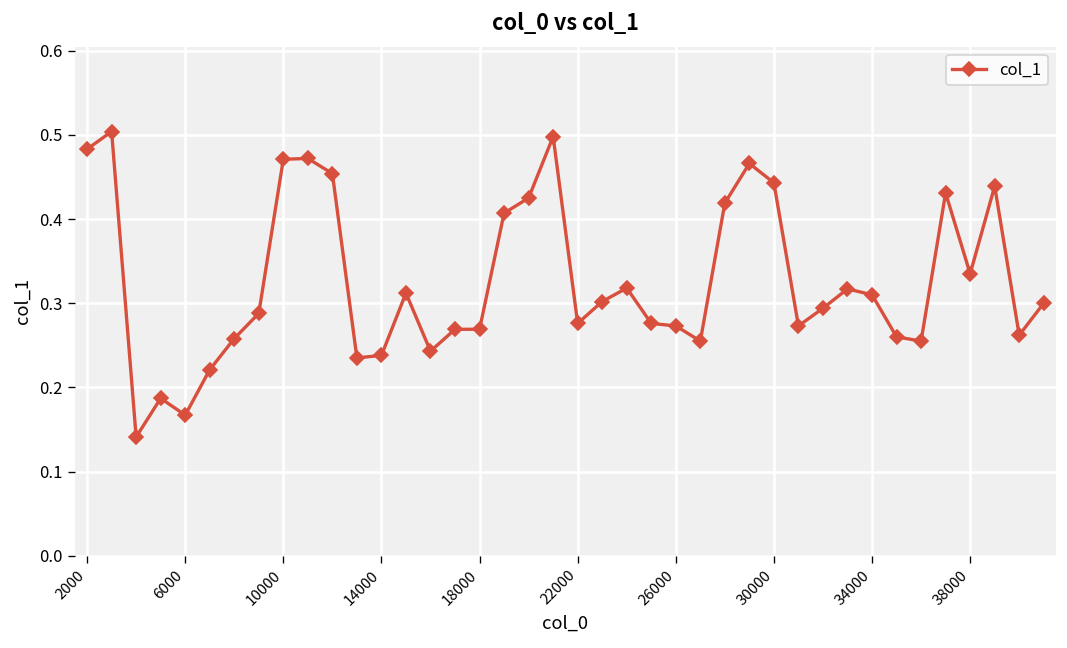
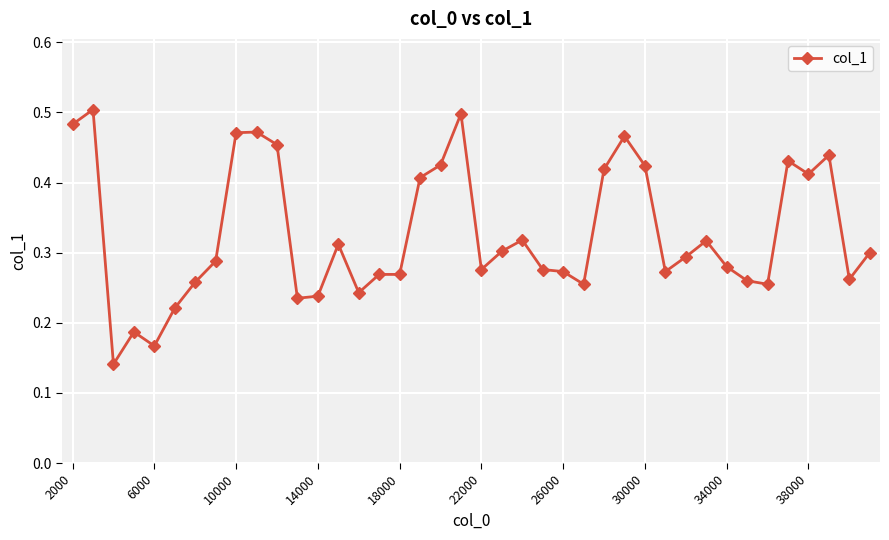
30000: 0.44 -> 0.42
34000: 0.31 -> 0.28
38000: 0.34 -> 0.41
